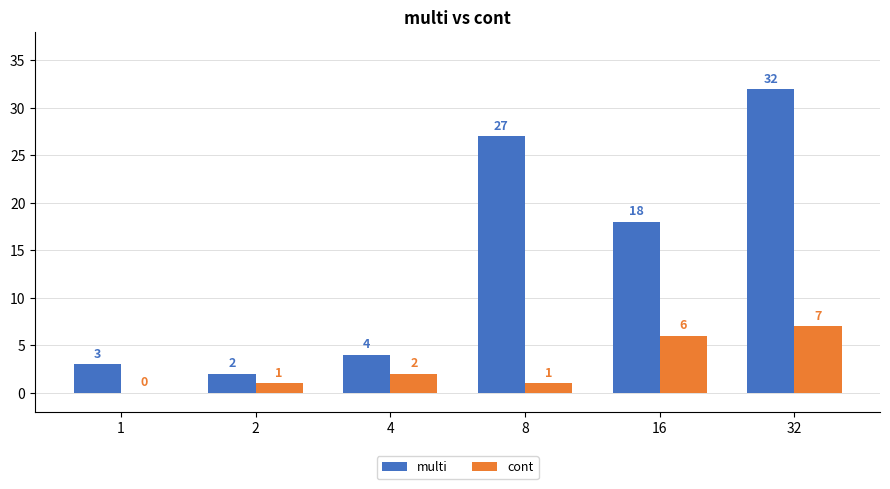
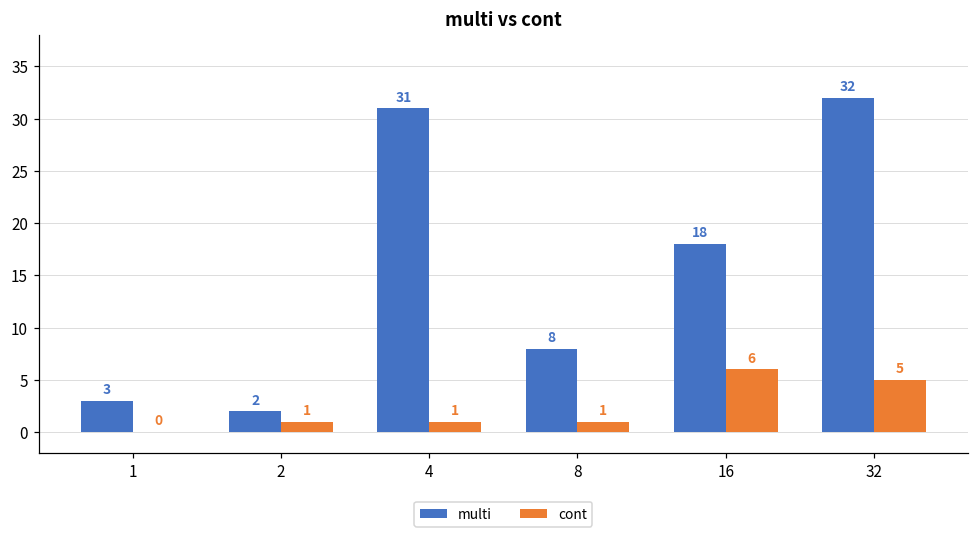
multi, 4: 4 -> 31
cont, 4: 2 -> 1
multi, 8: 27 -> 8
cont, 32: 7 -> 5
